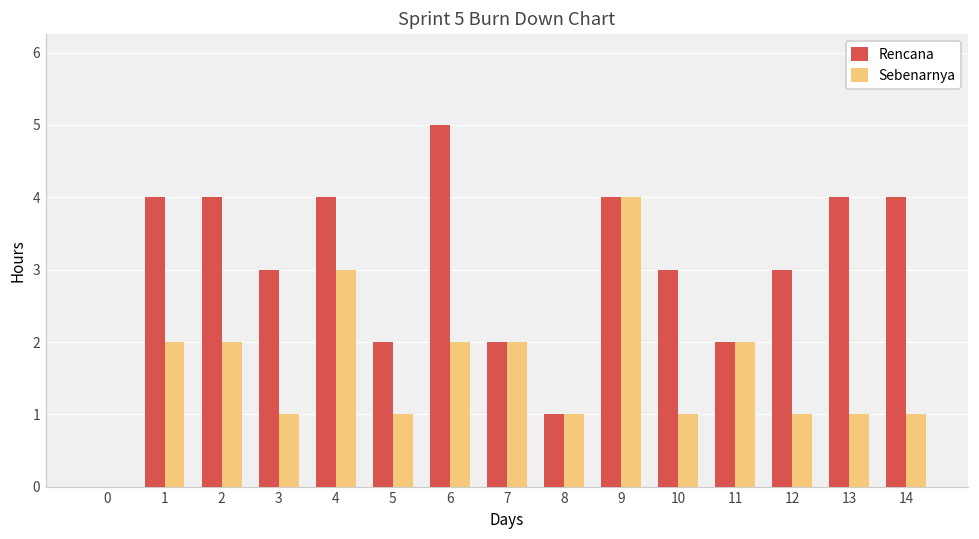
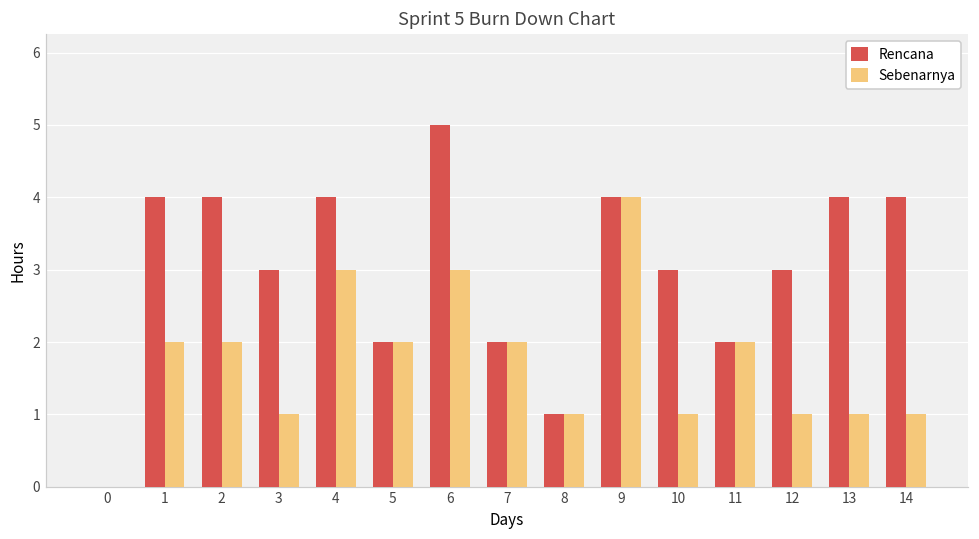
Sebenarnya, 5: 1 -> 2
Sebenarnya, 6: 2 -> 3
